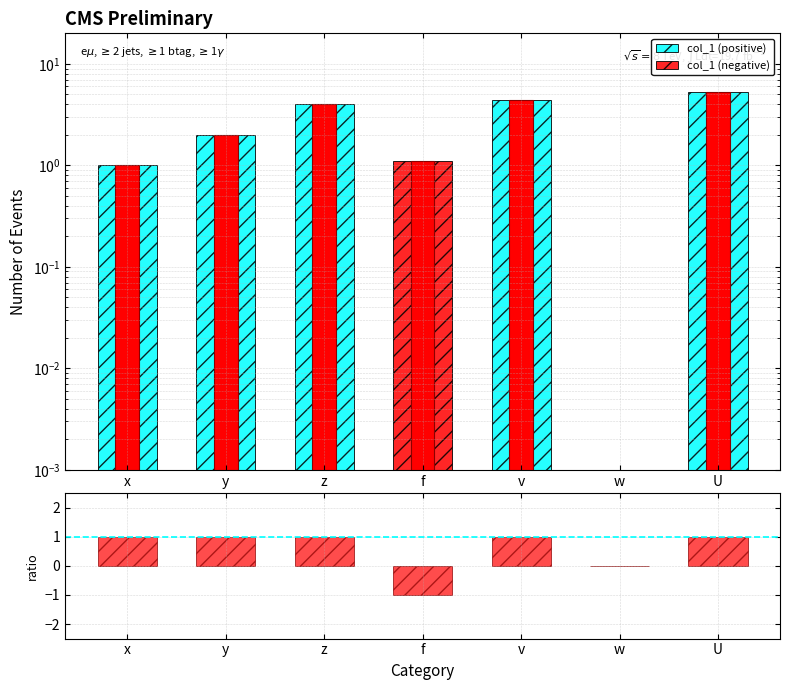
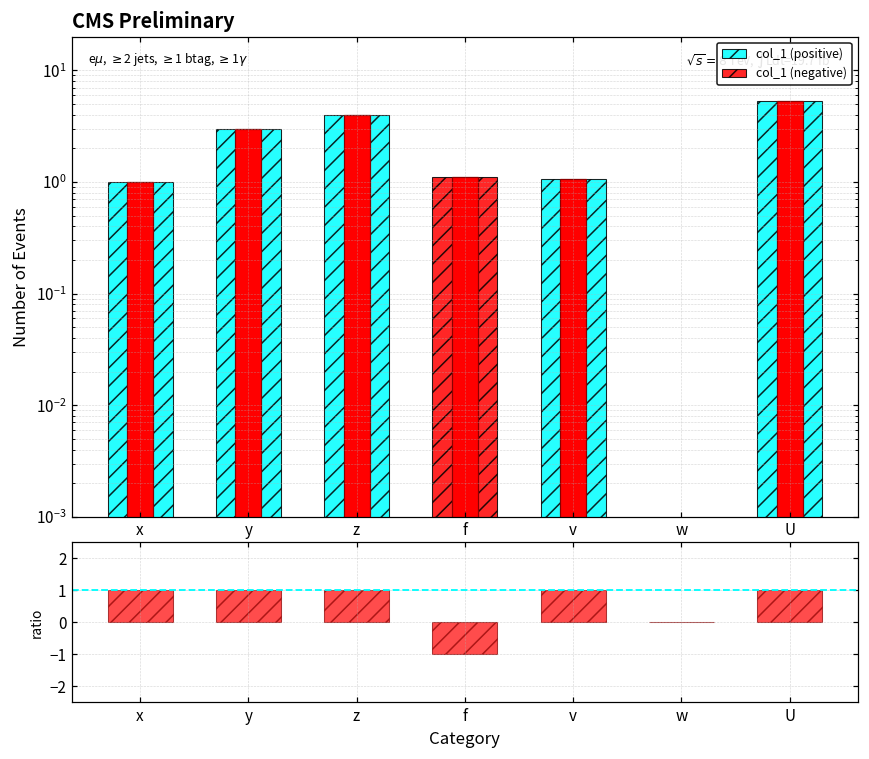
CMS Preliminary, col_1 (positive), y: 2 -> 3
CMS Preliminary, col_1 (positive), v: 4.4 -> 1.1
